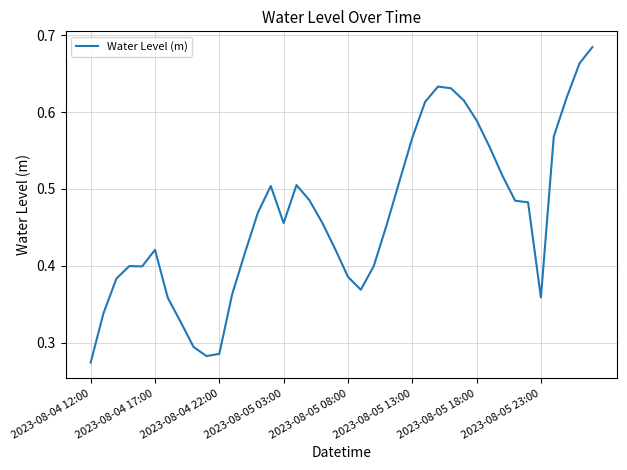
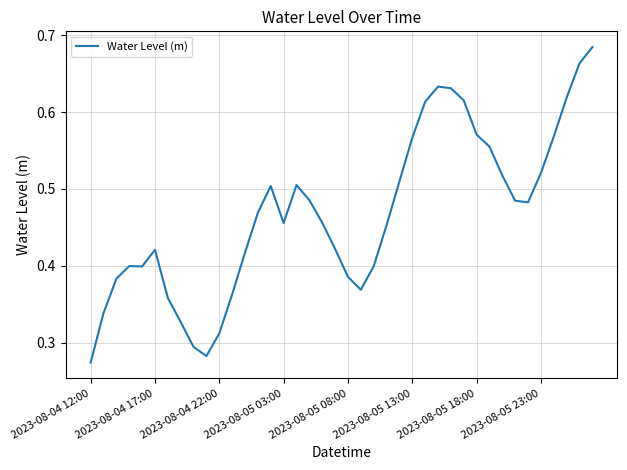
2023-08-04 22:00: 0.29 -> 0.31
2023-08-05 18:00: 0.59 -> 0.57
2023-08-05 23:00: 0.36 -> 0.52
